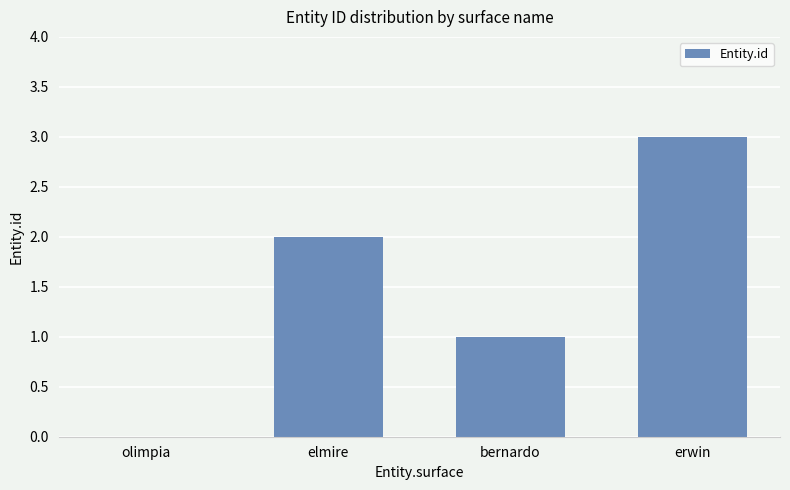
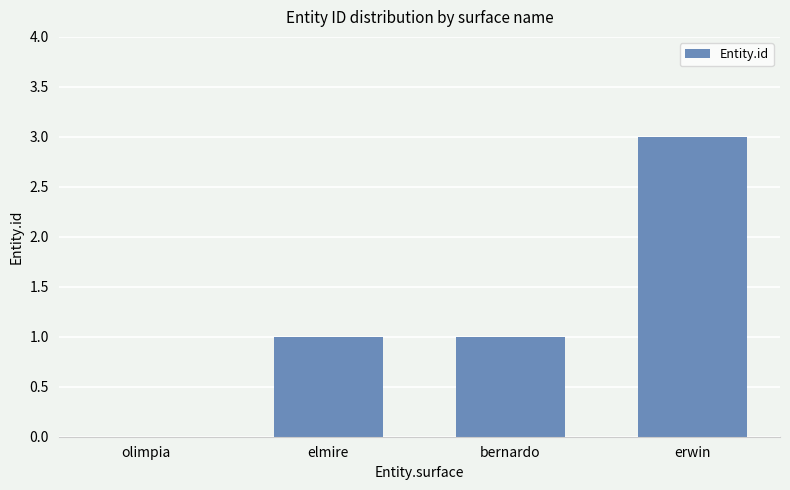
elmire: 2 -> 1
